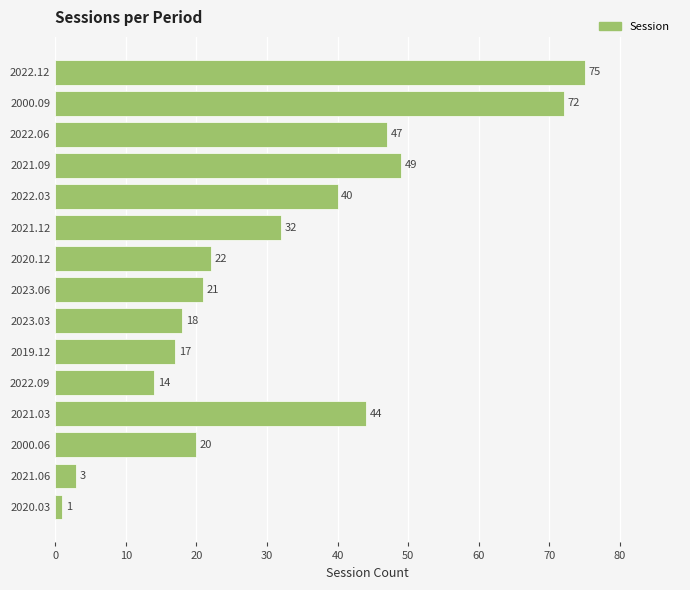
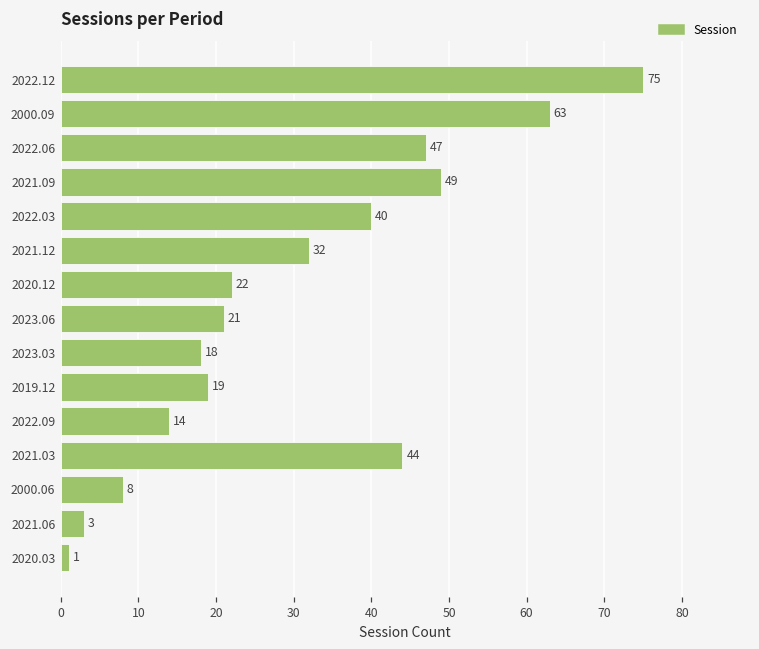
2000.09: 72 -> 63
2019.12: 17 -> 19
2000.06: 20 -> 8
